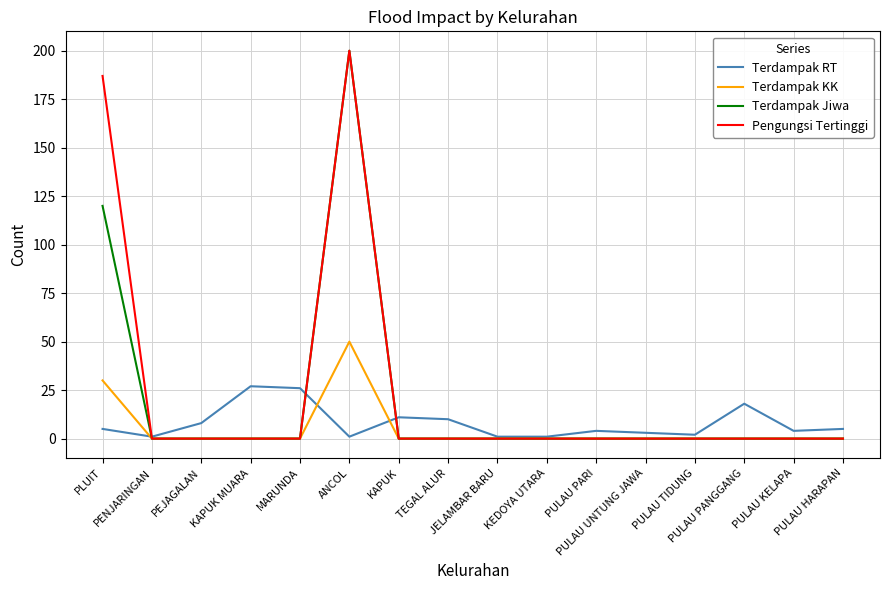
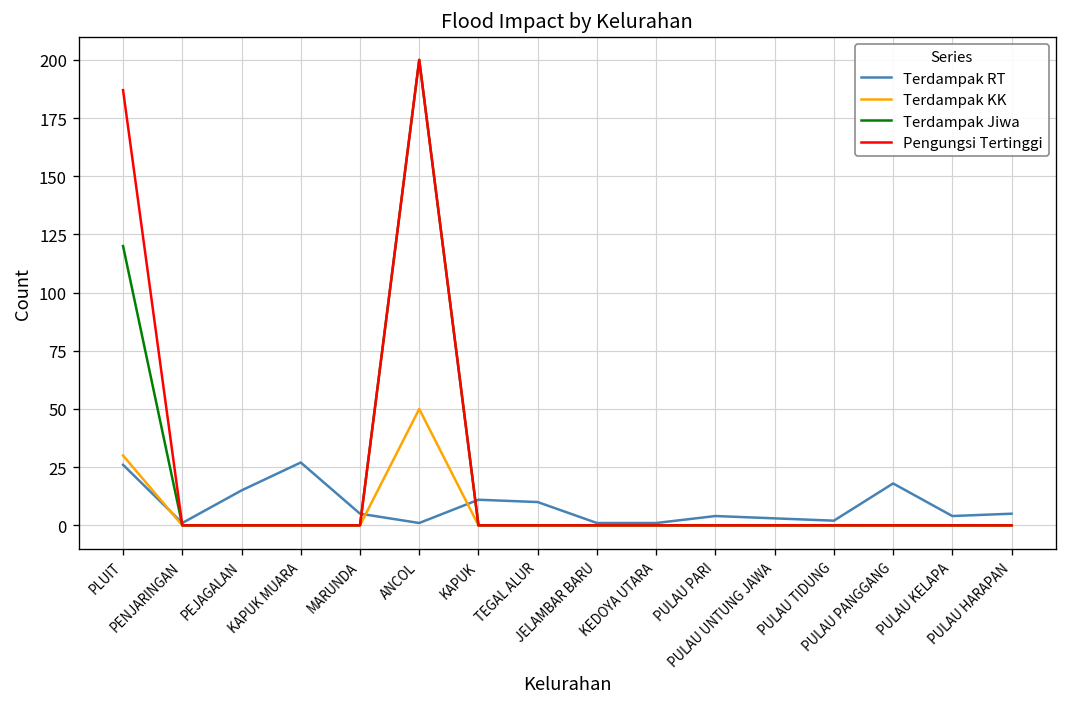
Terdampak RT, PLUIT: 5 -> 26
Terdampak RT, PEJAGALAN: 8 -> 15
Terdampak RT, MARUNDA: 26 -> 5
